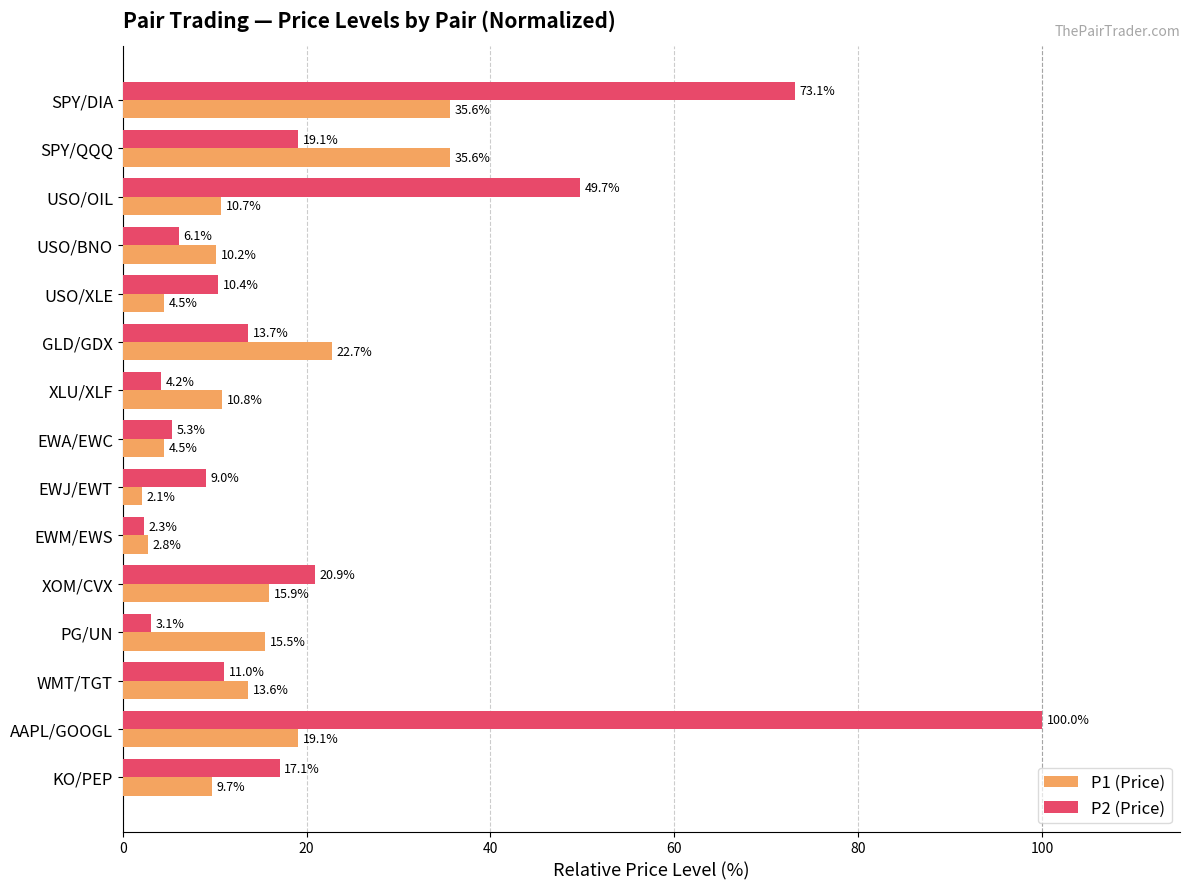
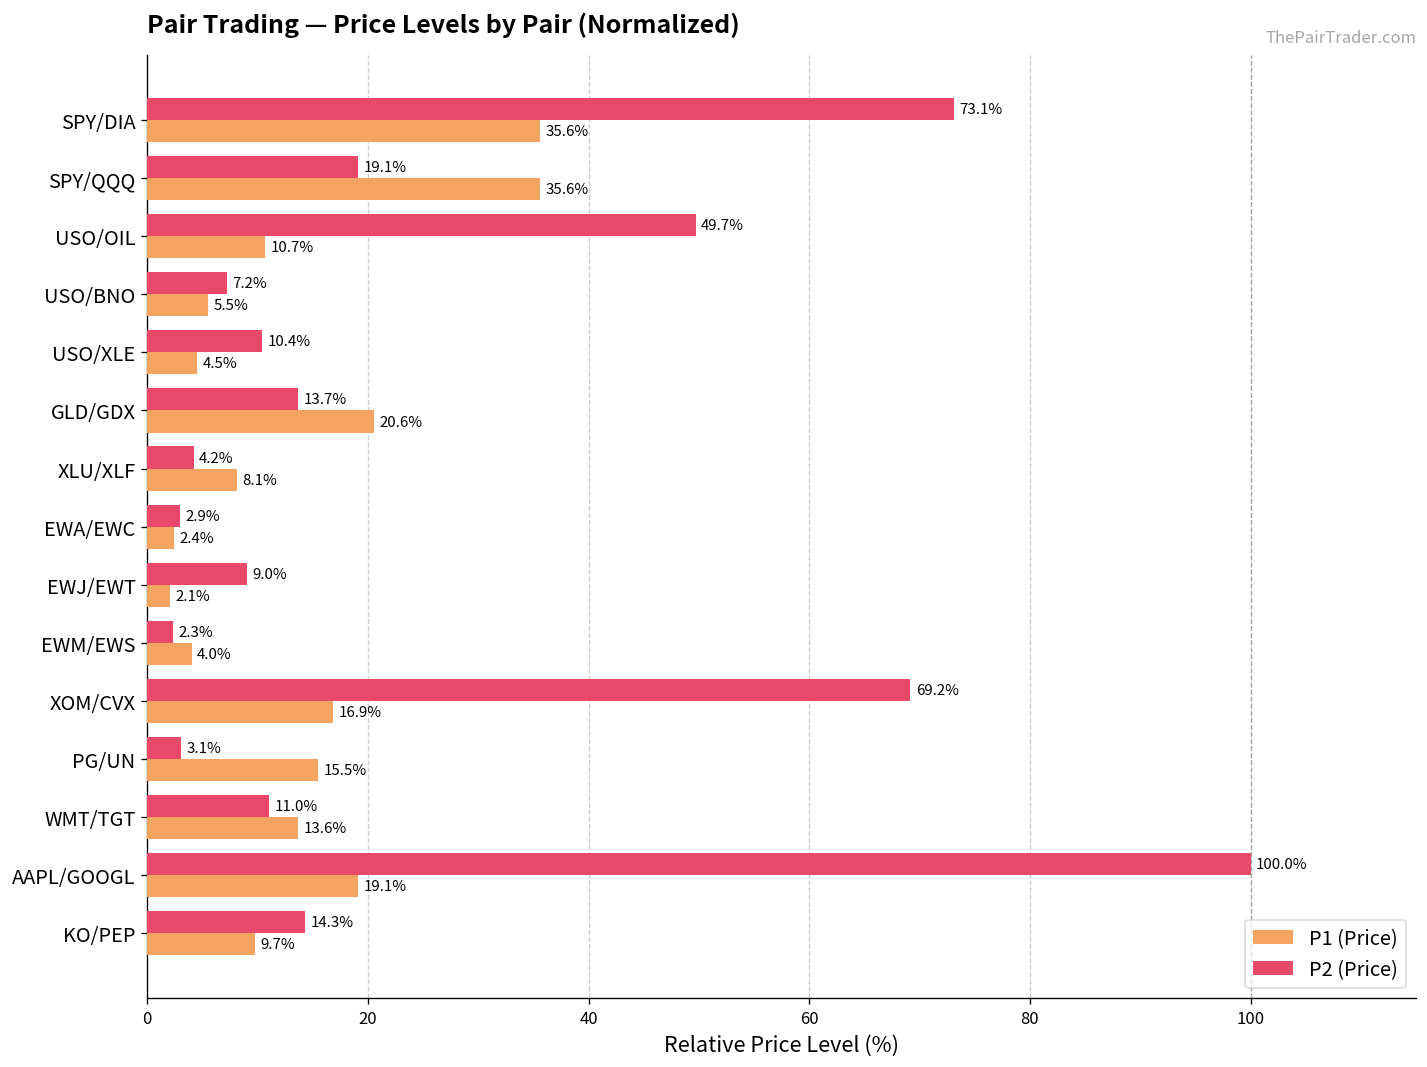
P2 (Price), USO/BNO: 6.1% -> 7.2%
P1 (Price), USO/BNO: 10.2% -> 5.5%
P1 (Price), GLD/GDX: 22.7% -> 20.6%
P1 (Price), XLU/XLF: 10.8% -> 8.1%
P2 (Price), EWA/EWC: 5.3% -> 2.9%
P1 (Price), EWA/EWC: 4.5% -> 2.4%
P1 (Price), EWM/EWS: 2.8% -> 4.0%
P2 (Price), XOM/CVX: 20.9% -> 69.2%
P1 (Price), XOM/CVX: 15.9% -> 16.9%
P2 (Price), KO/PEP: 17.1% -> 14.3%
